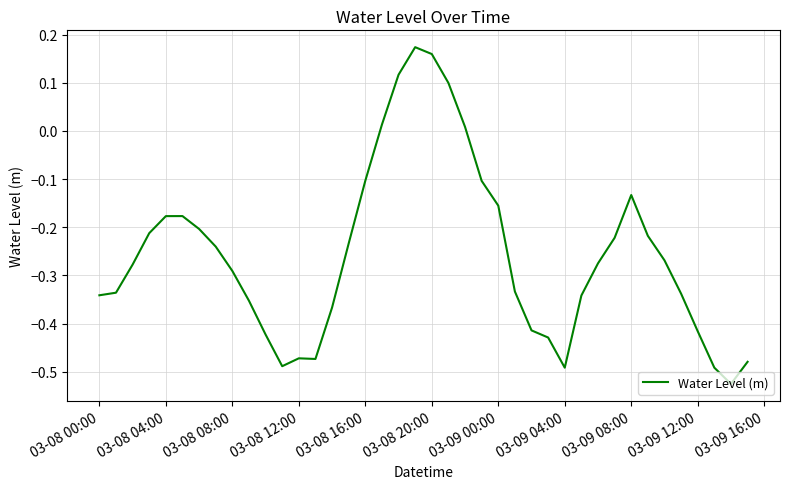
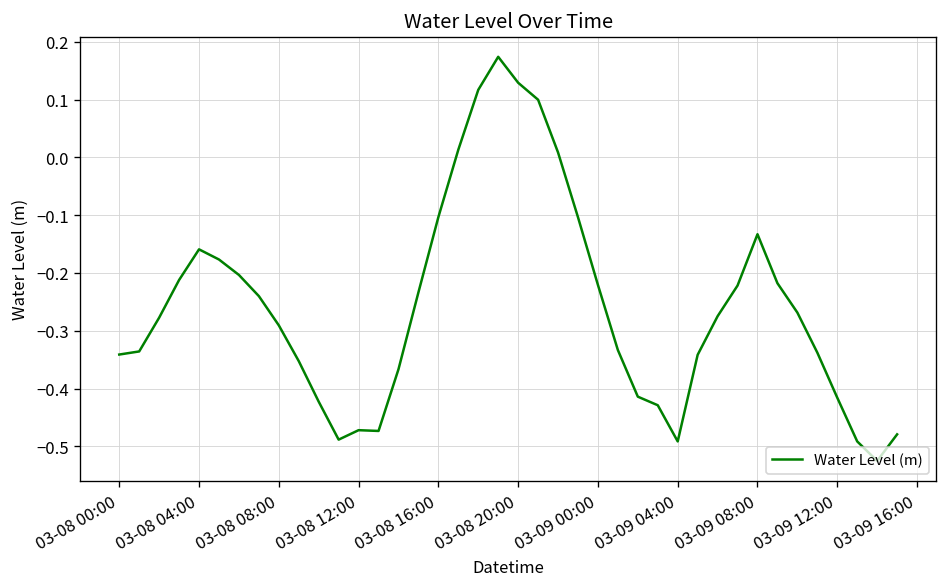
03-08 04:00: -0.18 -> -0.16
03-08 20:00: 0.16 -> 0.13
03-09 00:00: -0.16 -> -0.22
